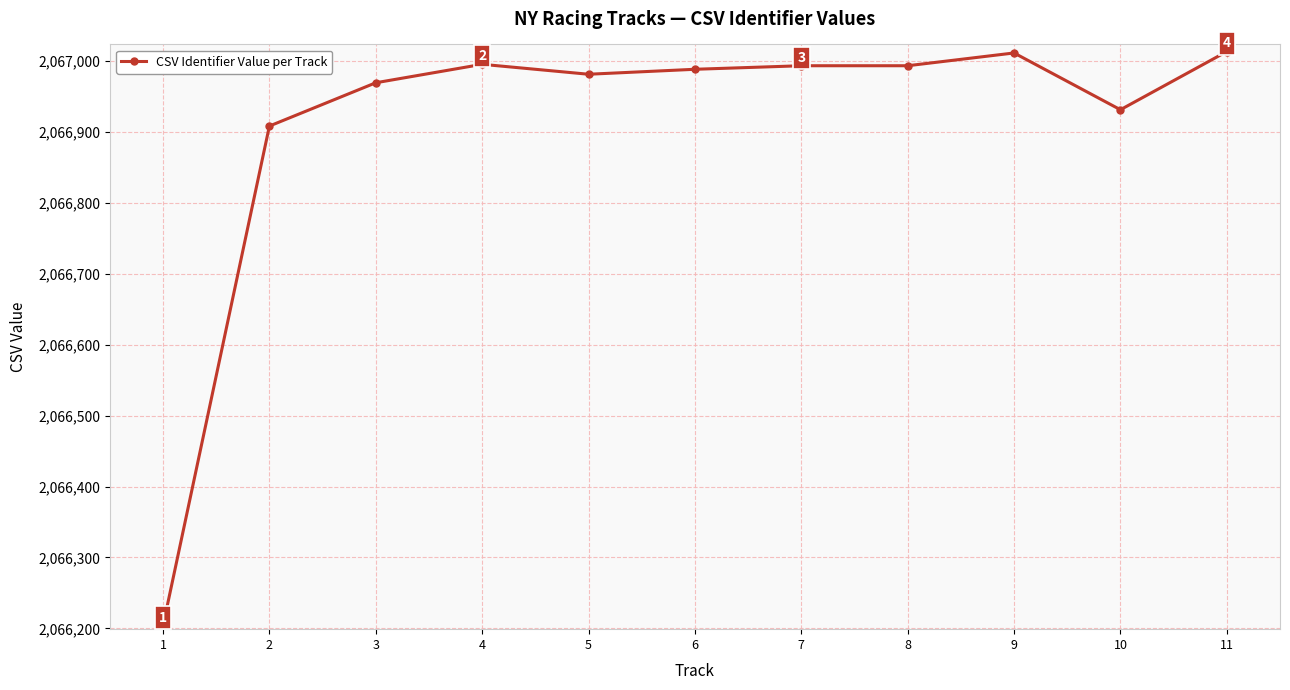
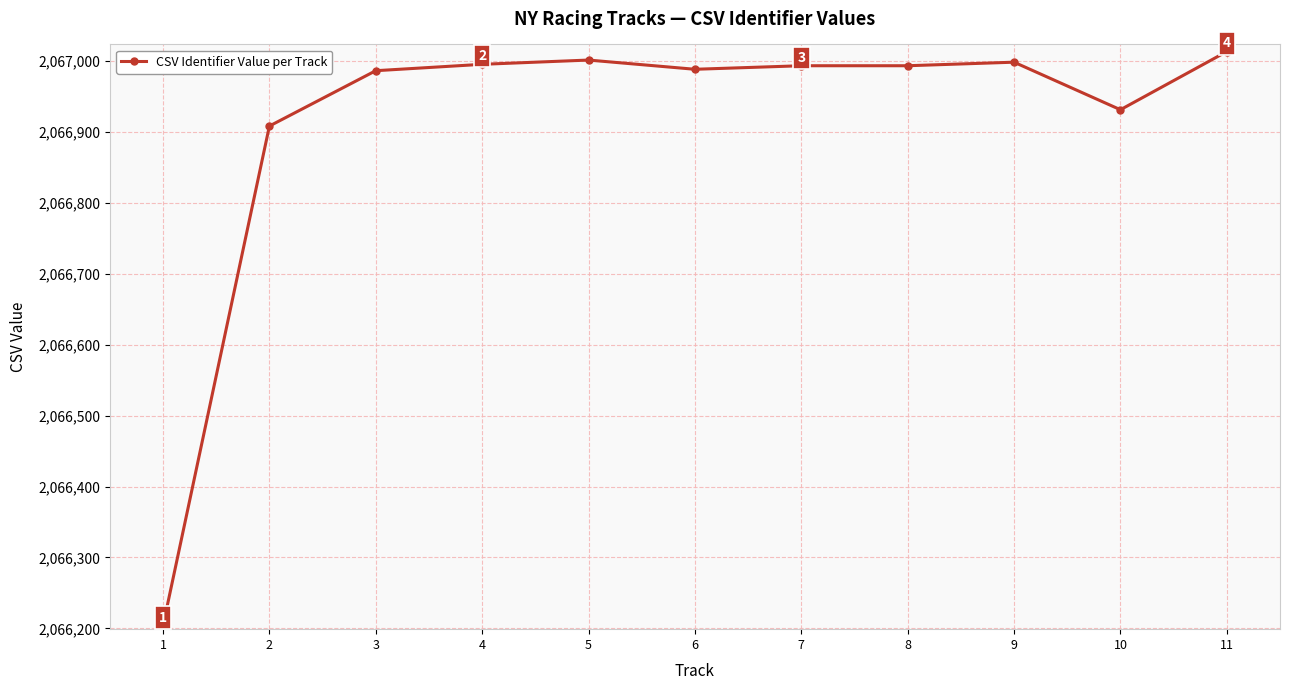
3: 2,066,970 -> 2,066,990
5: 2,066,980 -> 2,067,000
9: 2,067,010 -> 2,067,000
